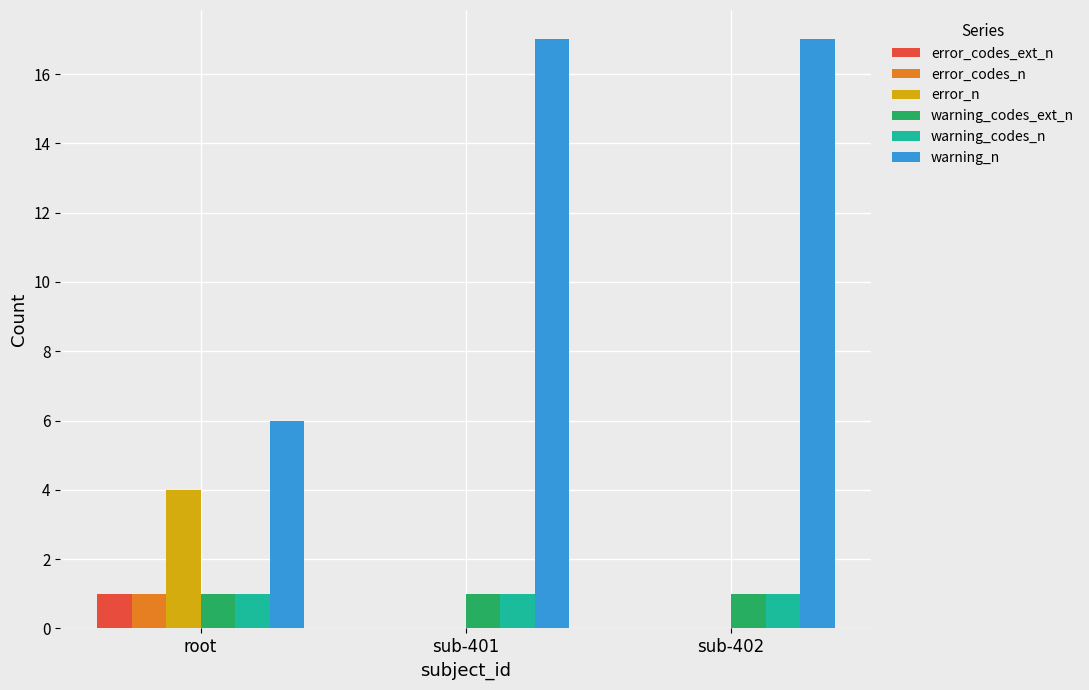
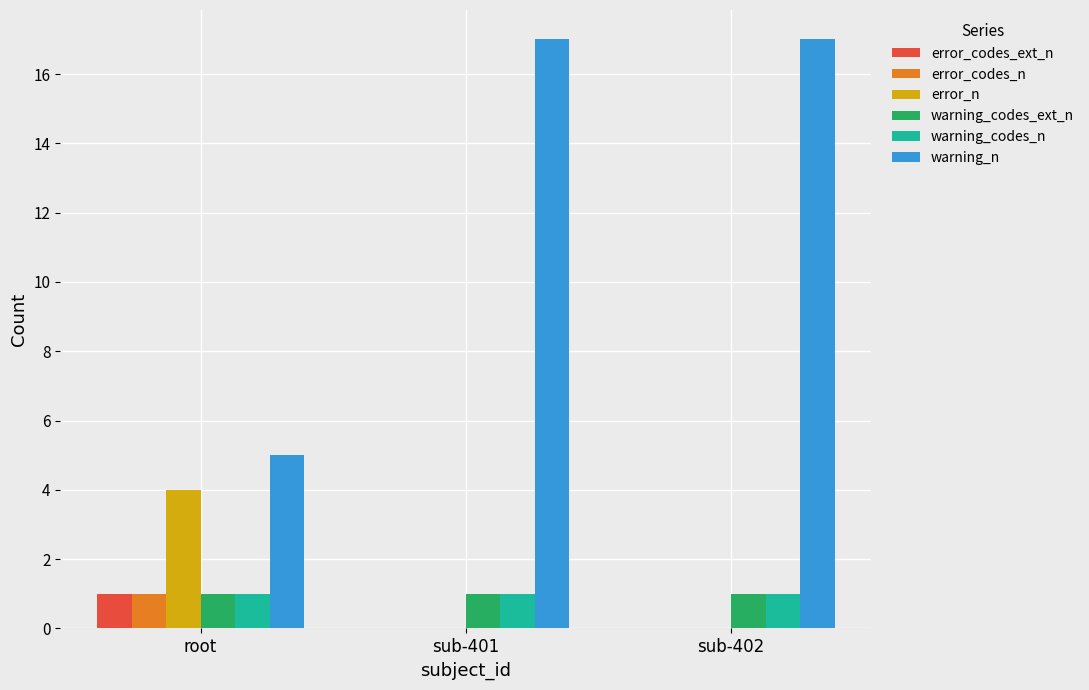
warning_n, root: 6 -> 5
